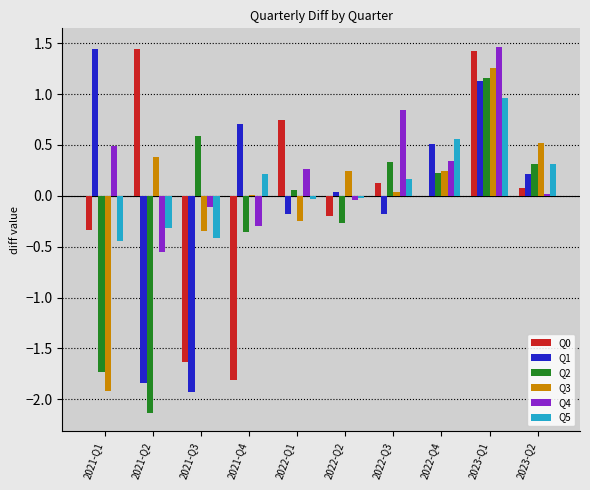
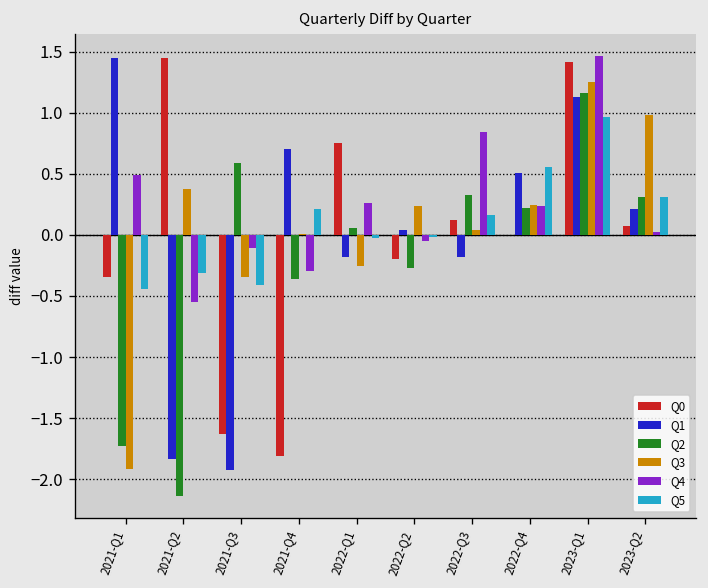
Q4, 2022-Q4: 0.34 -> 0.24
Q3, 2023-Q2: 0.52 -> 0.99
